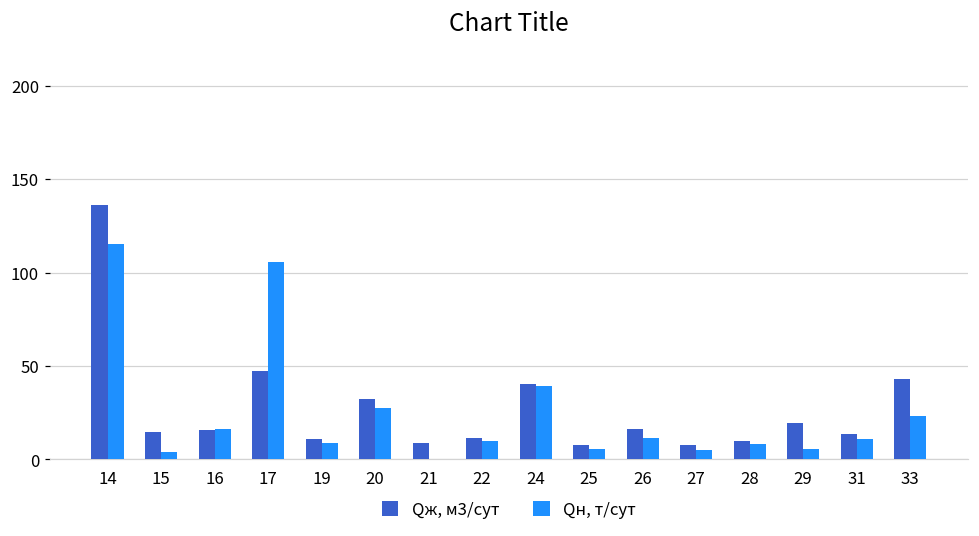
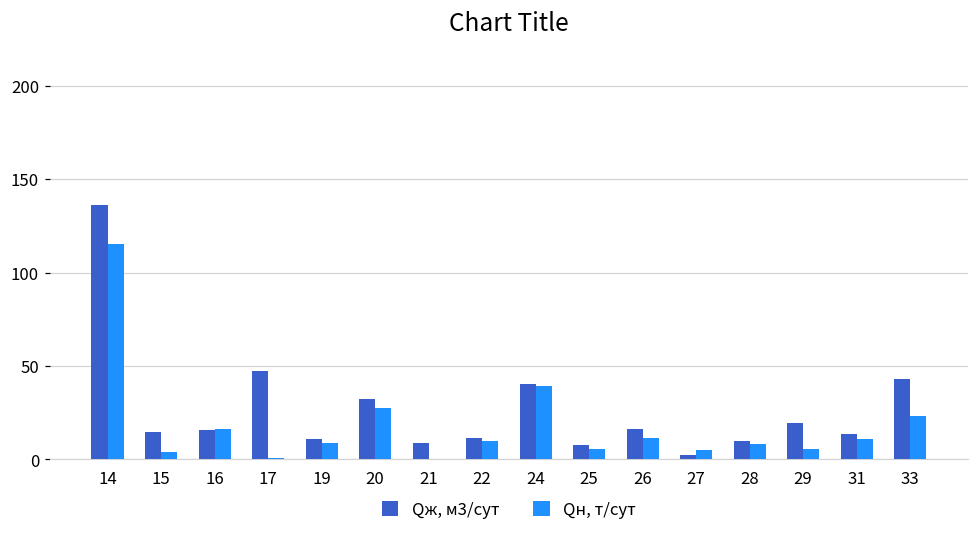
Qн, т/сут, 17: 106 -> 1
Qж, м3/сут, 27: 8 -> 2
